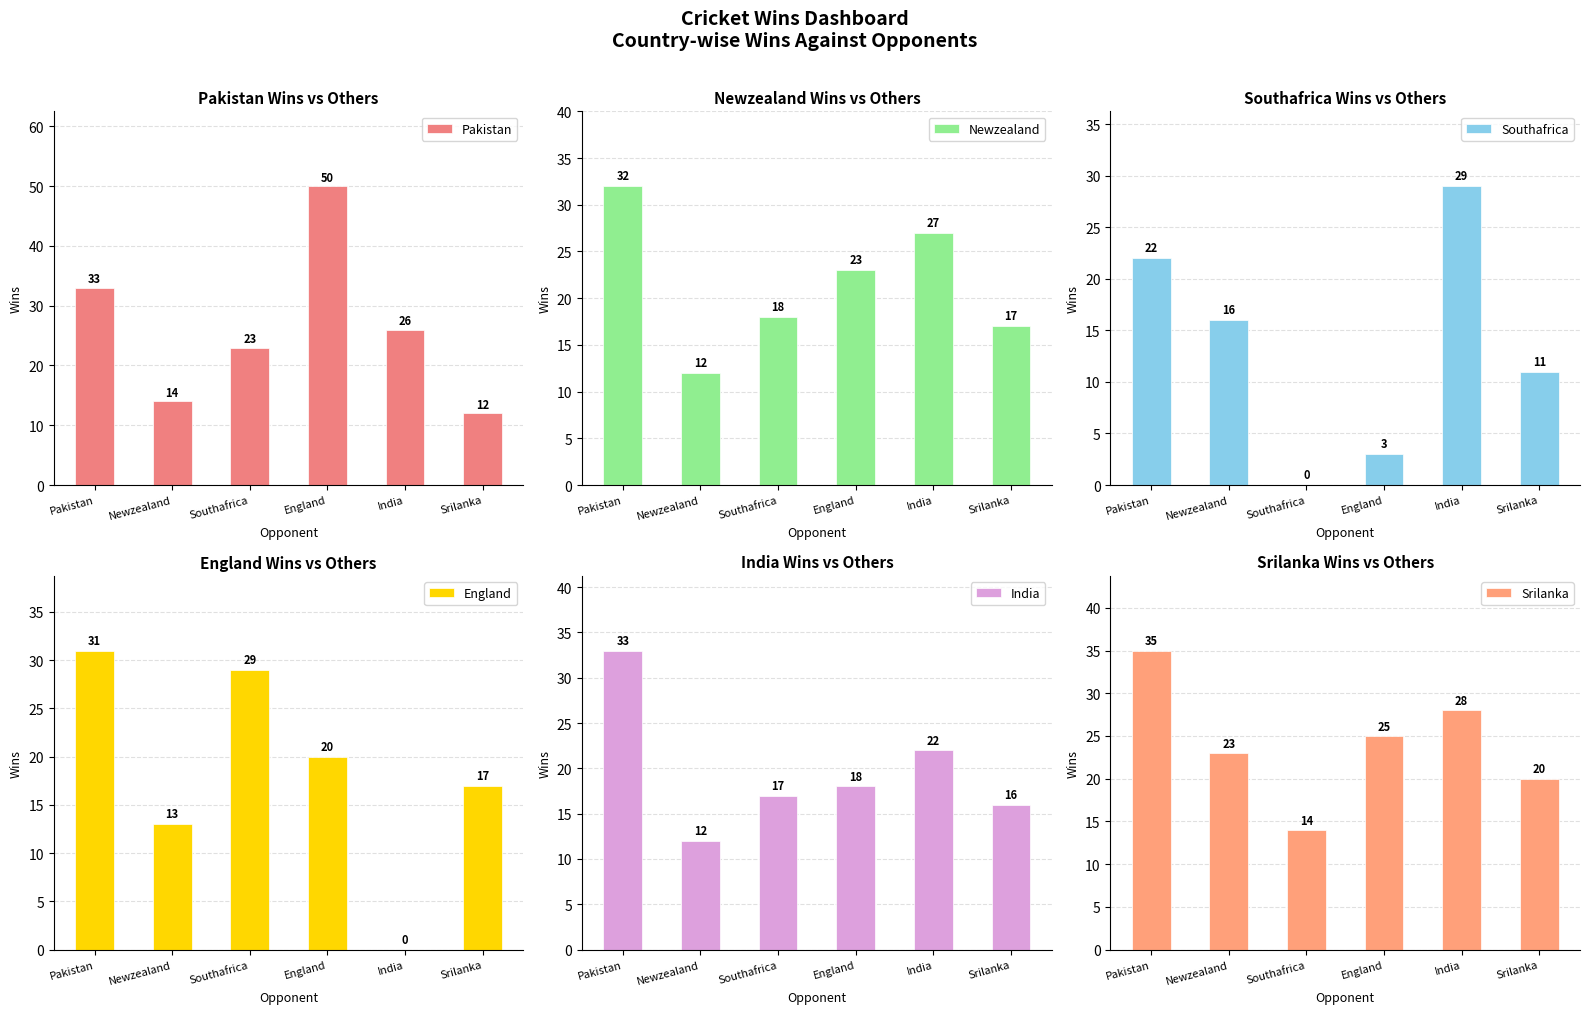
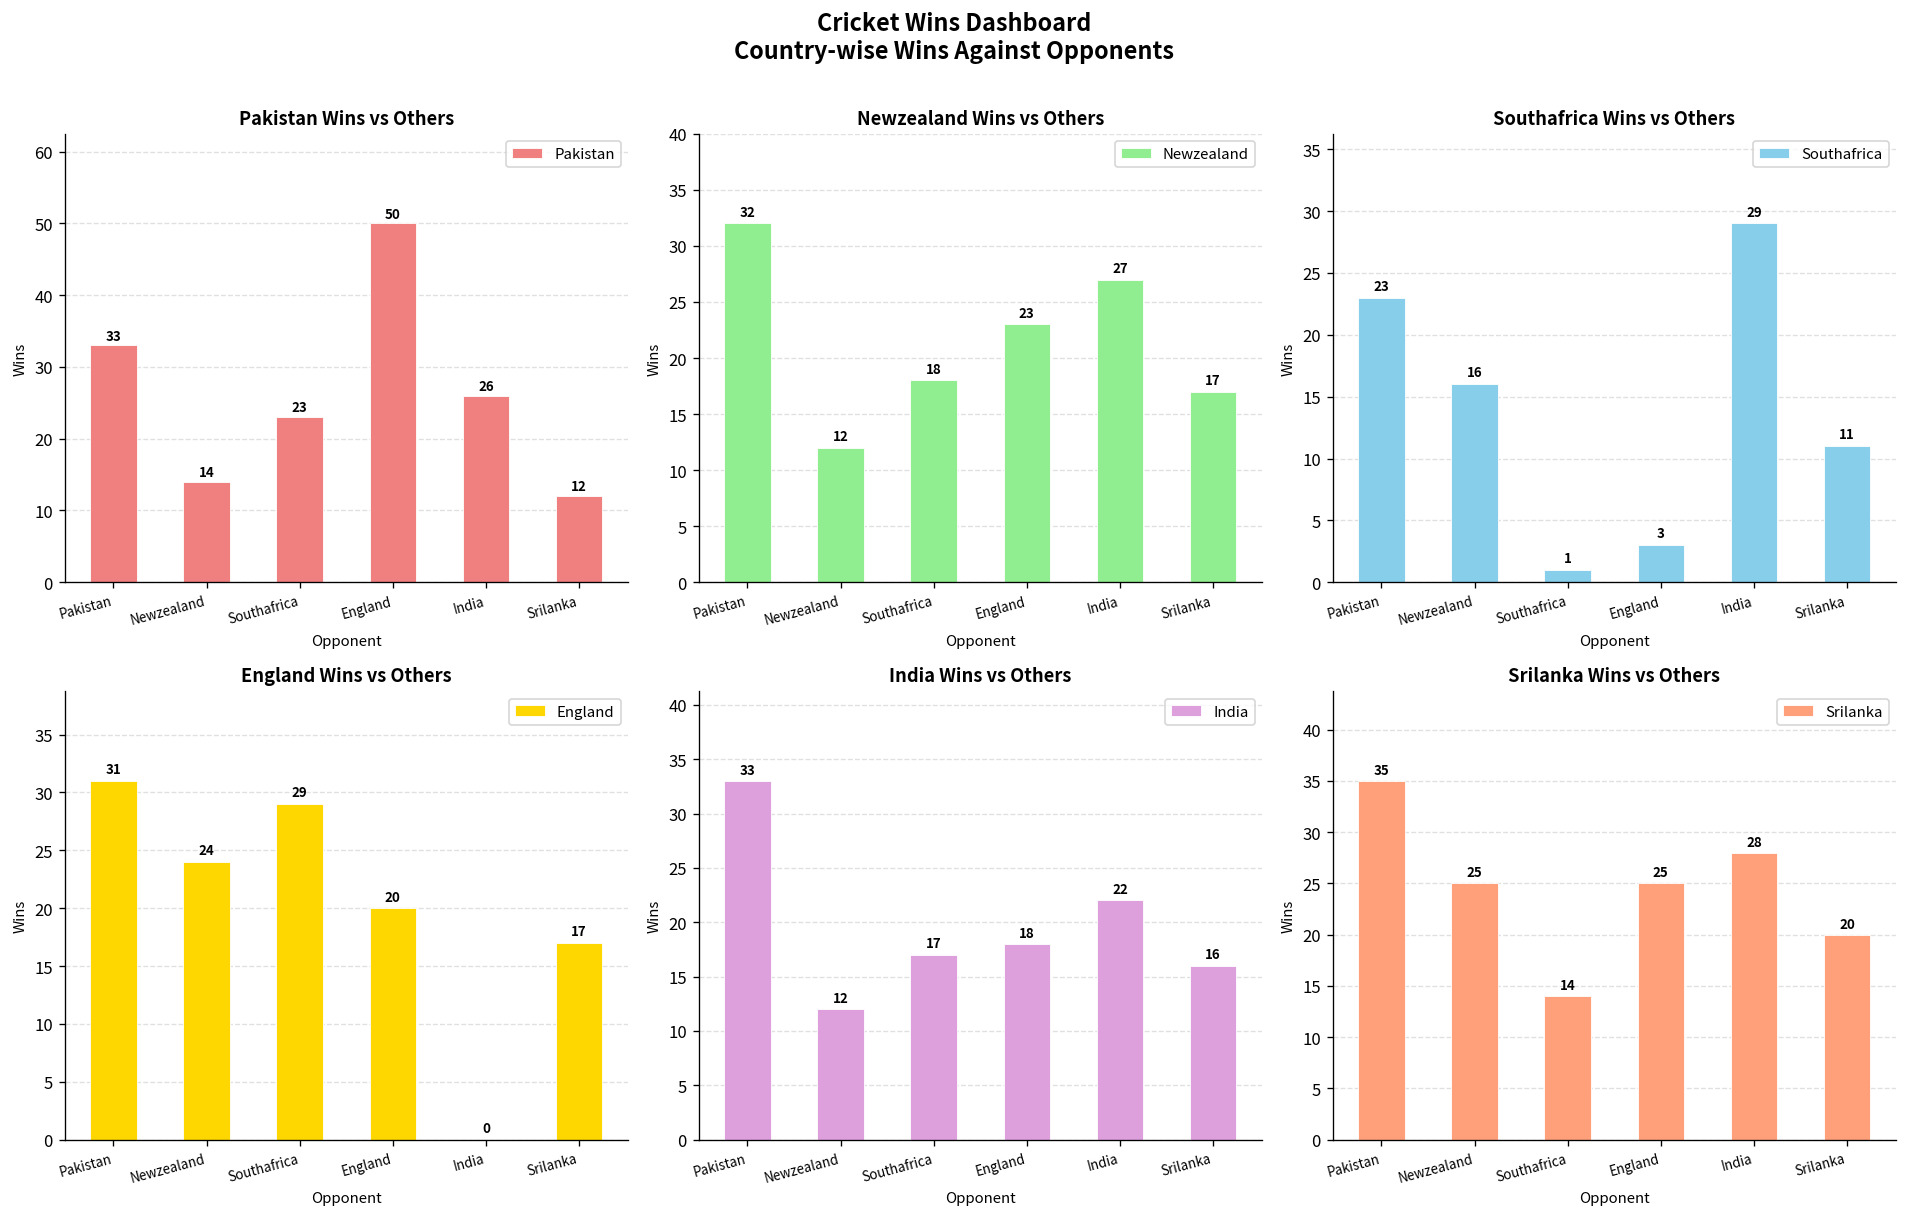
Southafrica Wins vs Others, Pakistan: 22 -> 23
Southafrica Wins vs Others, Southafrica: 0 -> 1
England Wins vs Others, Newzealand: 13 -> 24
Srilanka Wins vs Others, Newzealand: 23 -> 25
